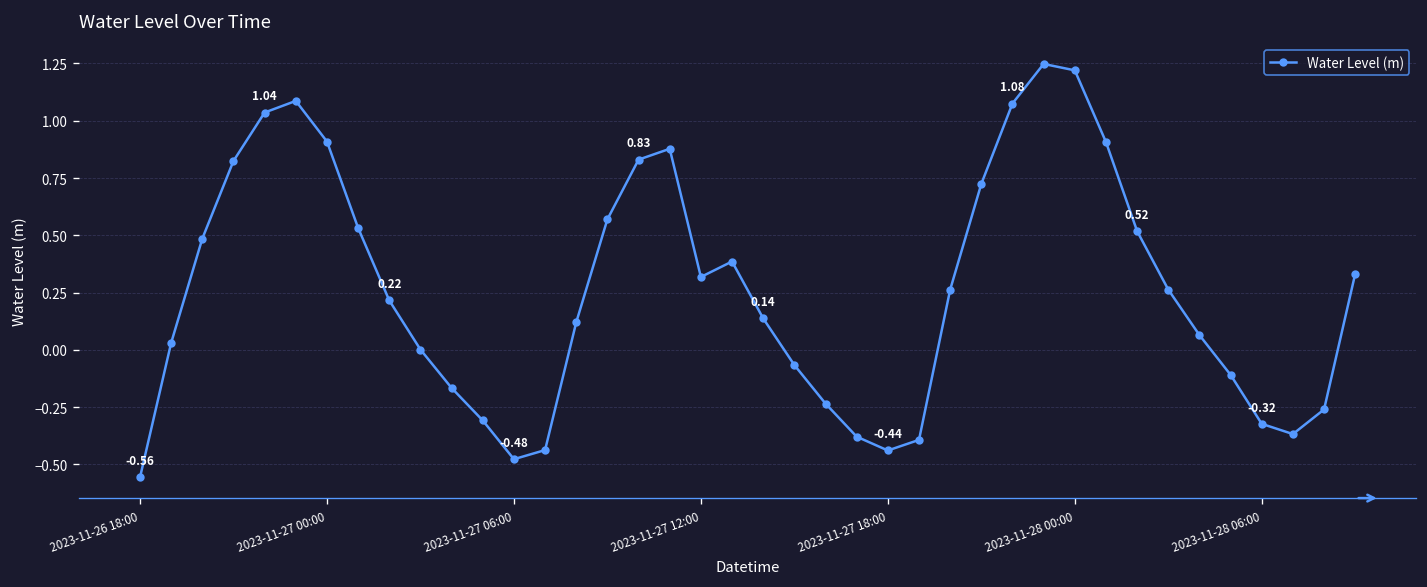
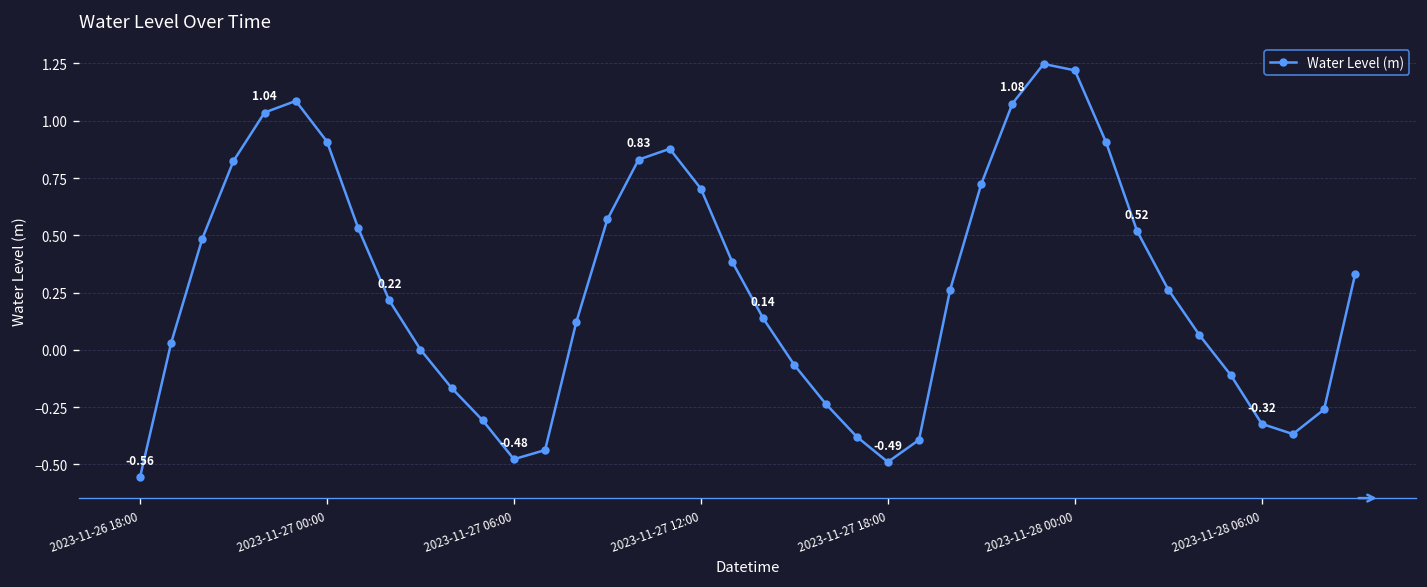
2023-11-27 12:00: 0.32 -> 0.70
2023-11-27 18:00: -0.44 -> -0.49
